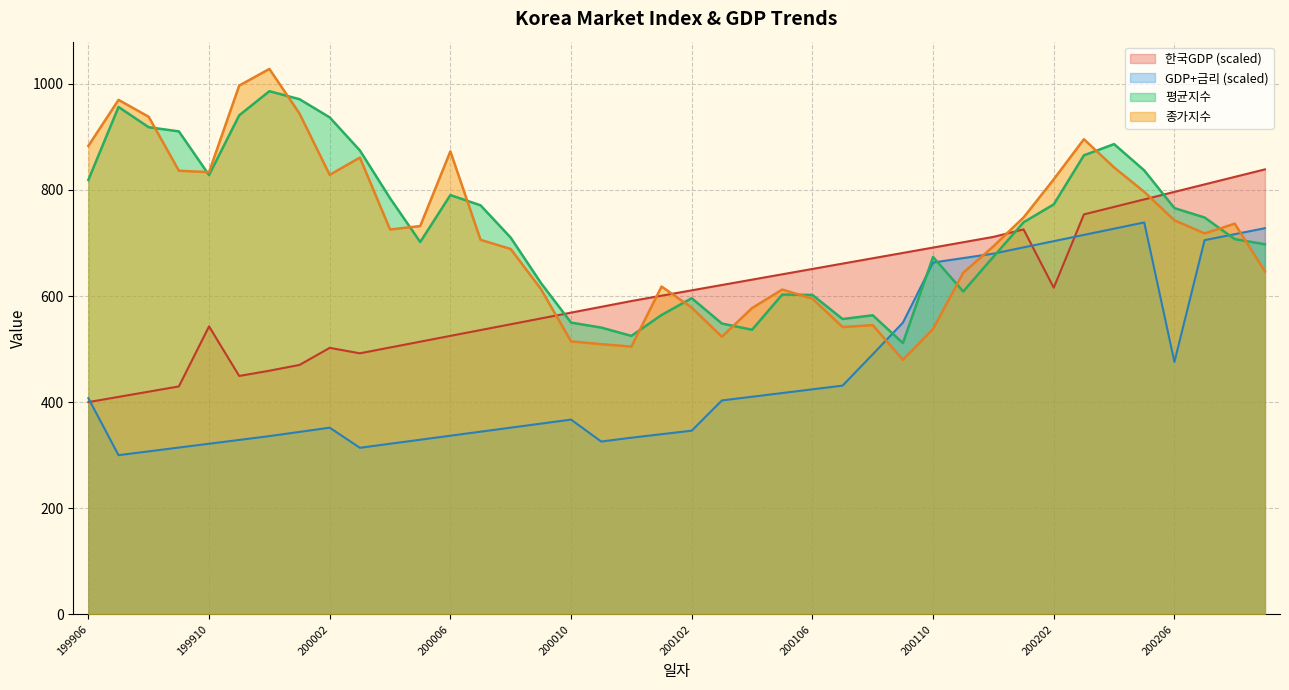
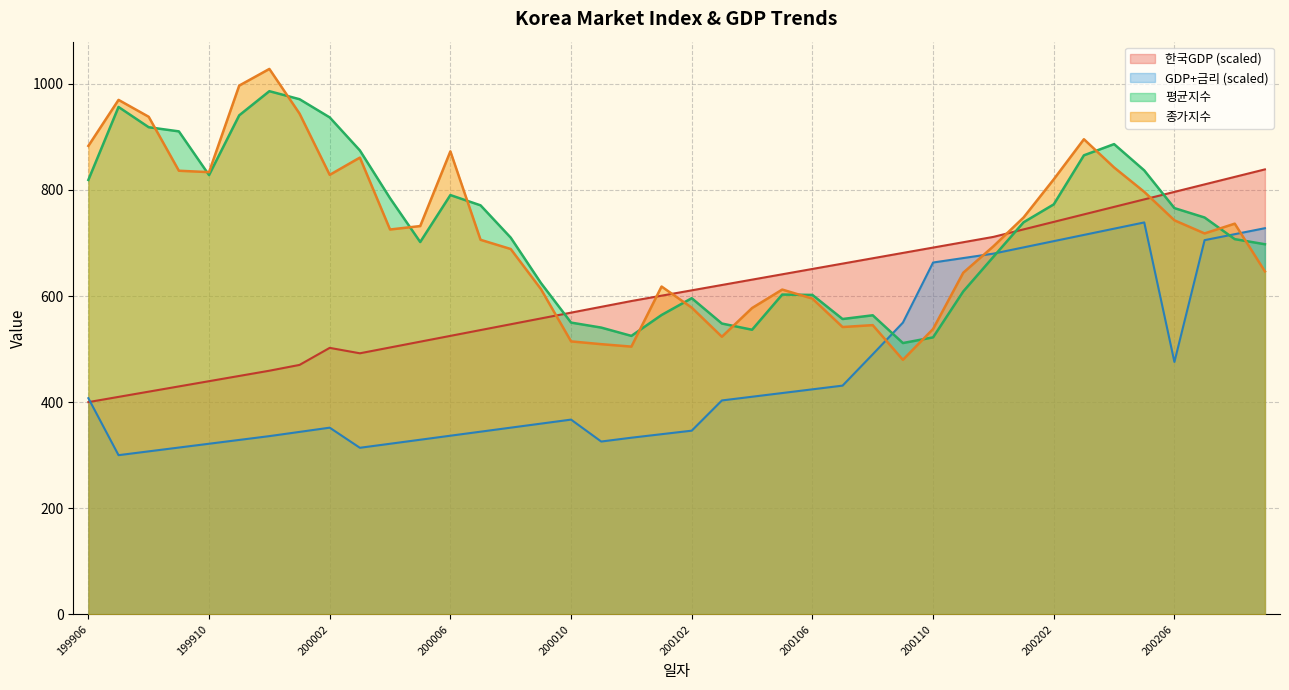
한국GDP (scaled), 199910: 540 -> 440
평균지수, 200110: 670 -> 520
한국GDP (scaled), 200202: 620 -> 740
